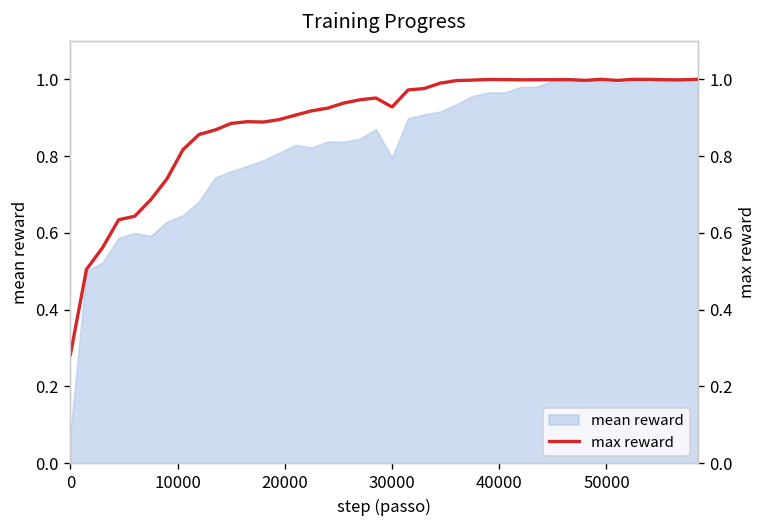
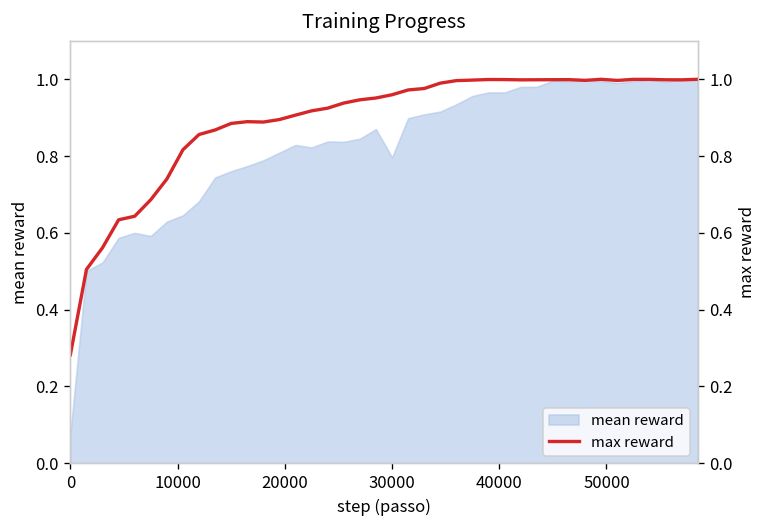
max reward, 30000: 0.93 -> 0.96
